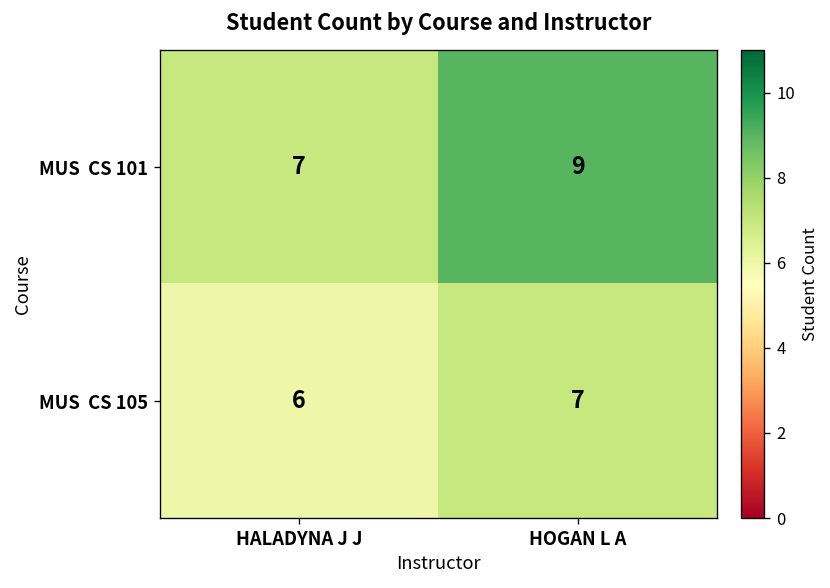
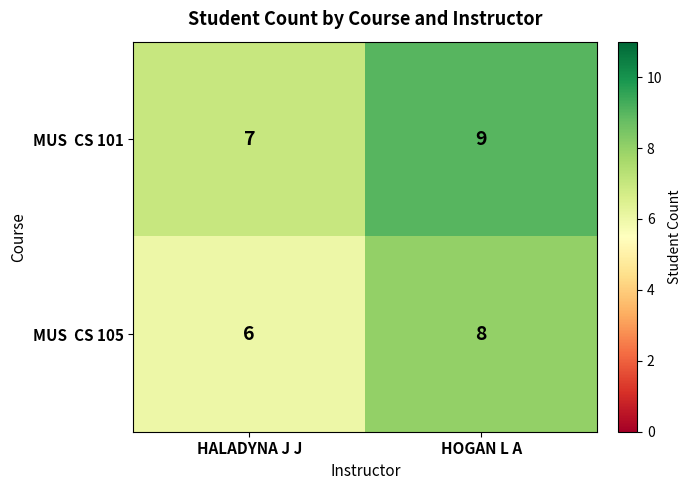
MUS CS 105, HOGAN L A: 7 -> 8
